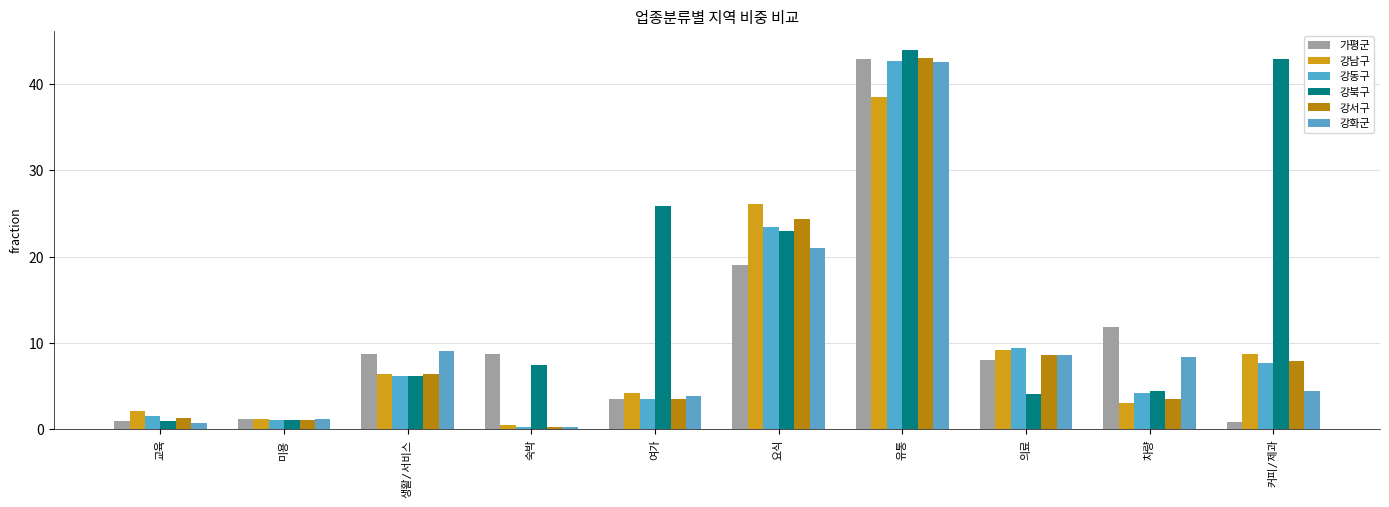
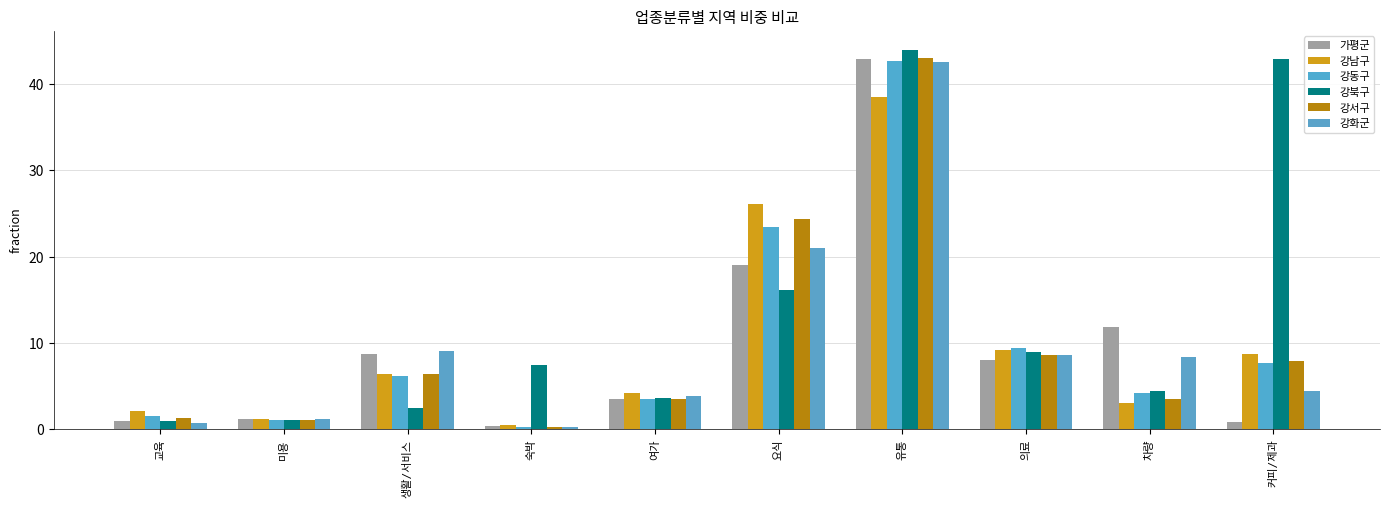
강북구, 생활/서비스: 6 -> 2
가평군, 숙박: 9 -> 0
강북구, 여가: 26 -> 4
강북구, 요식: 23 -> 16
강북구, 의료: 4 -> 9
